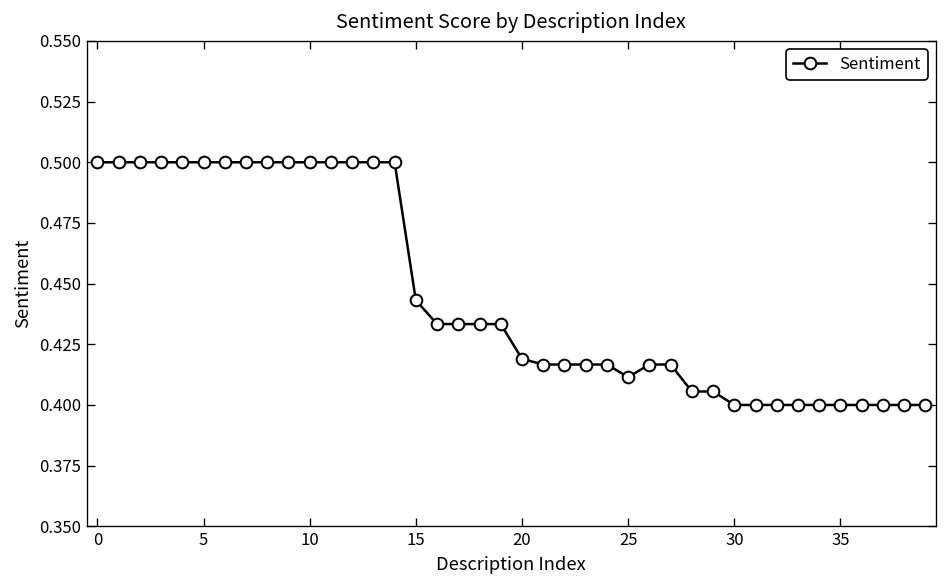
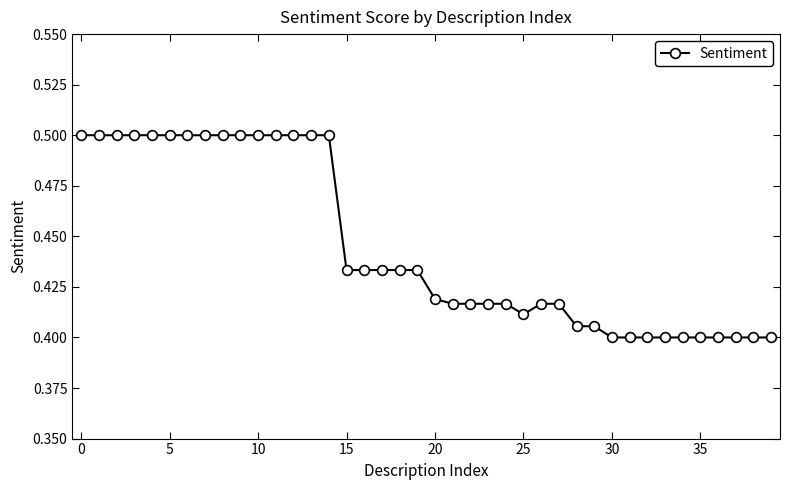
15: 0.443 -> 0.433
